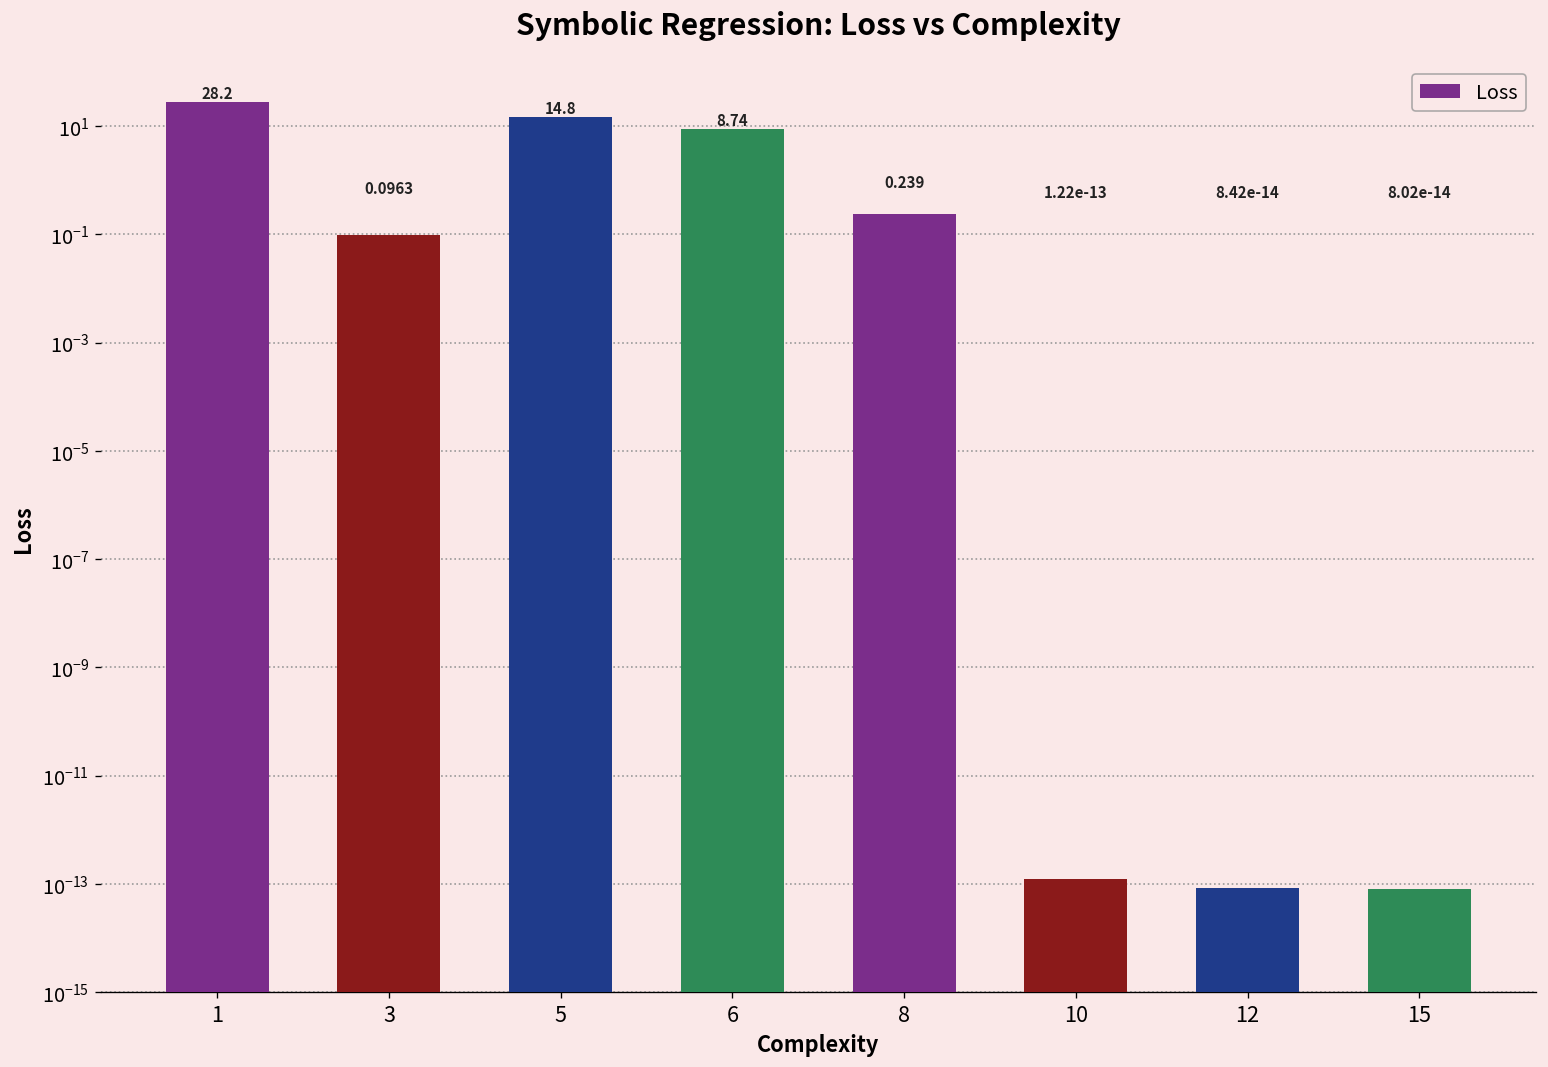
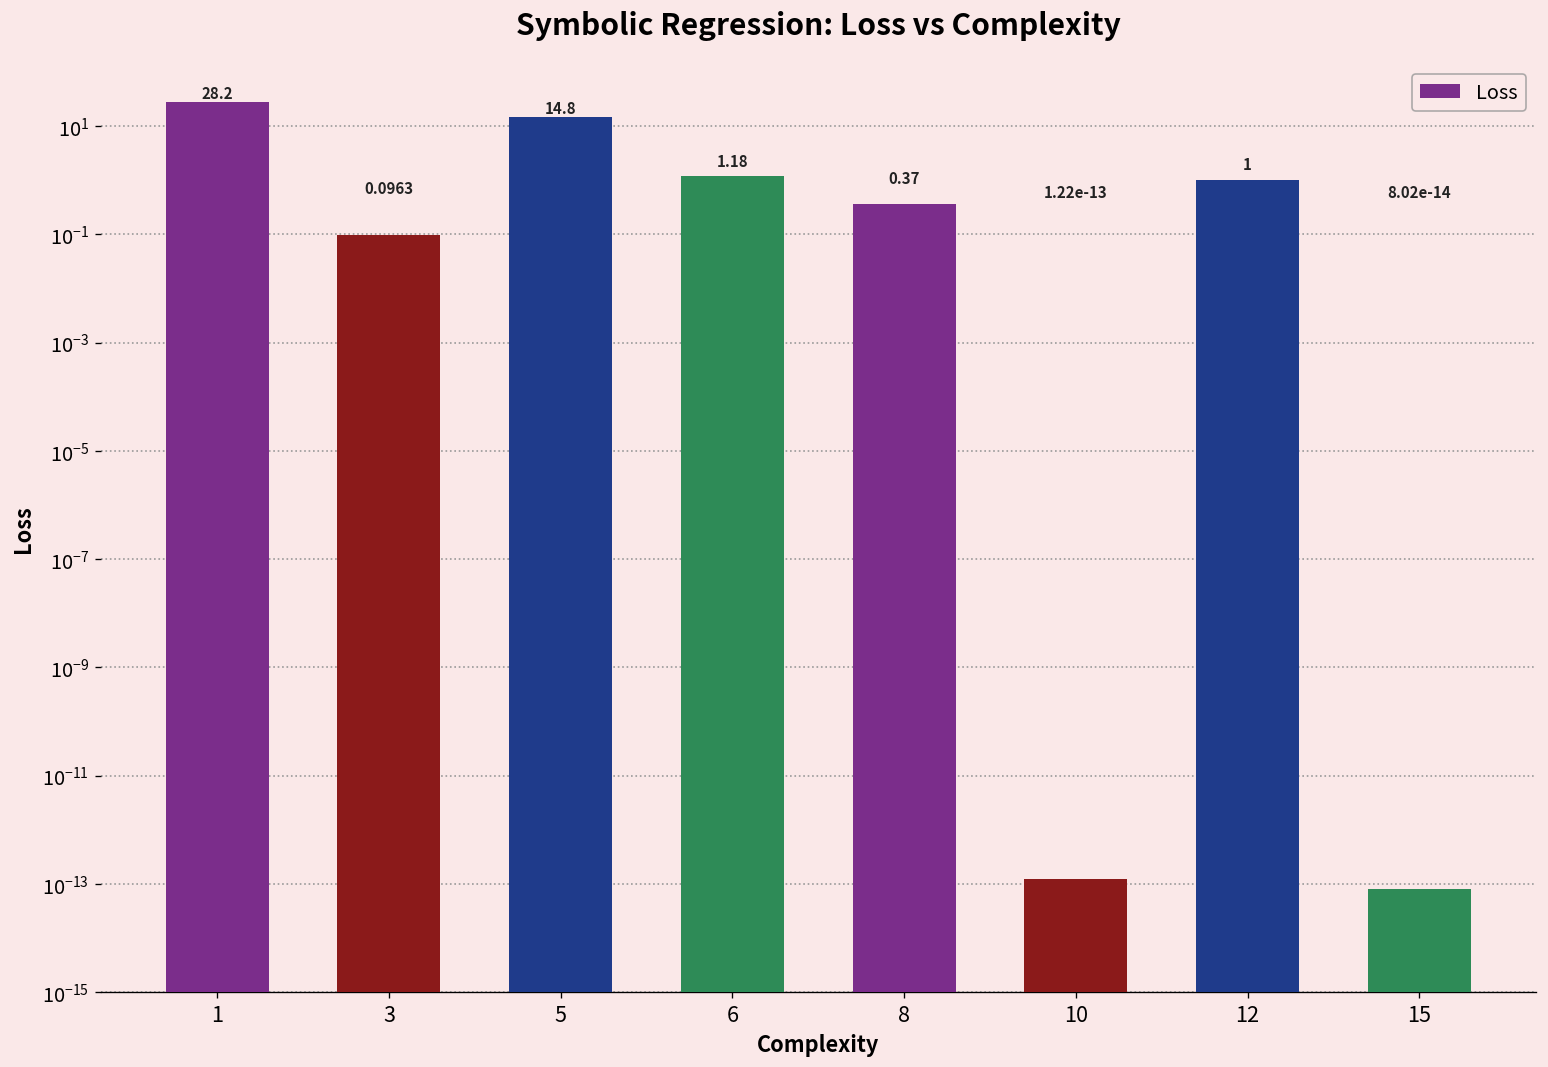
6: 8.74 -> 1.18
8: 0.239 -> 0.37
12: 8.42e-14 -> 1
